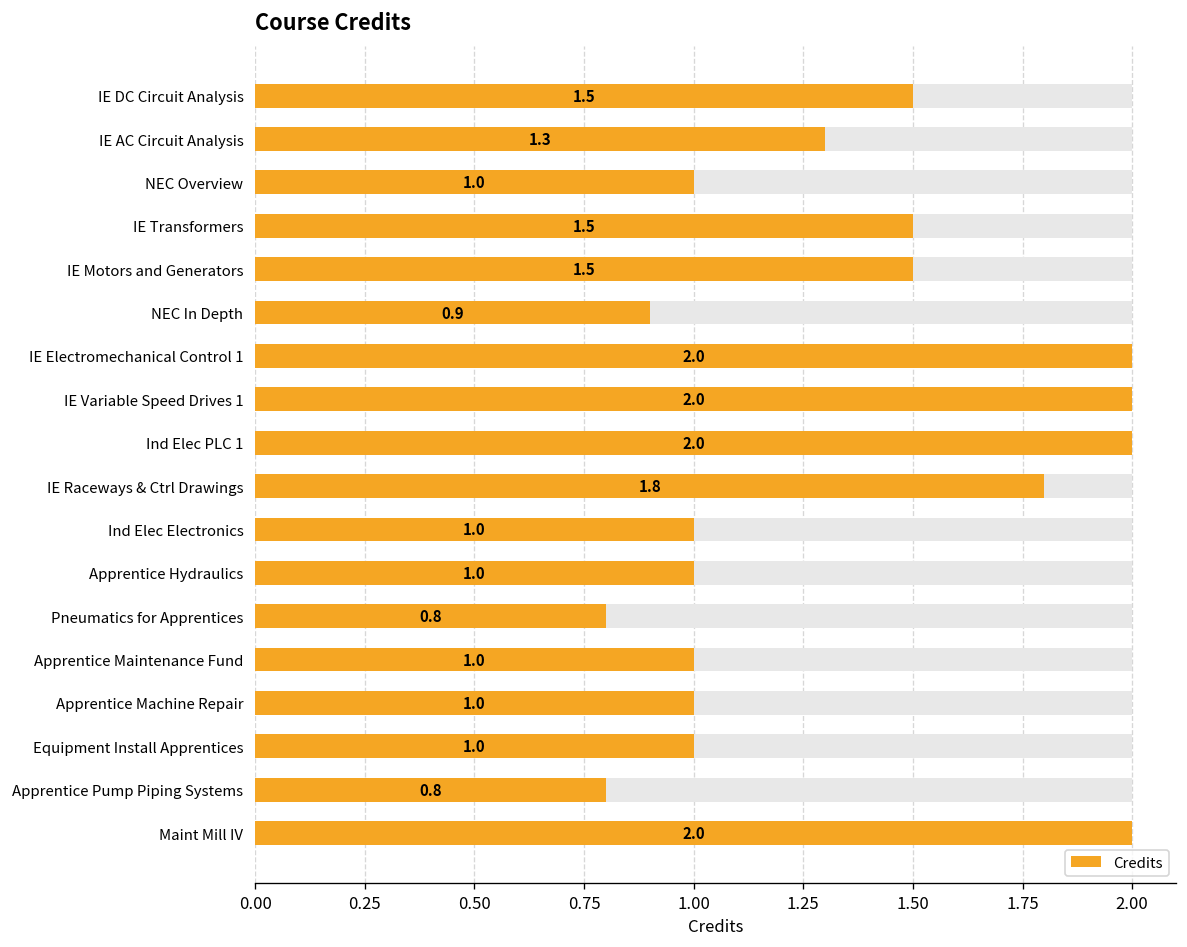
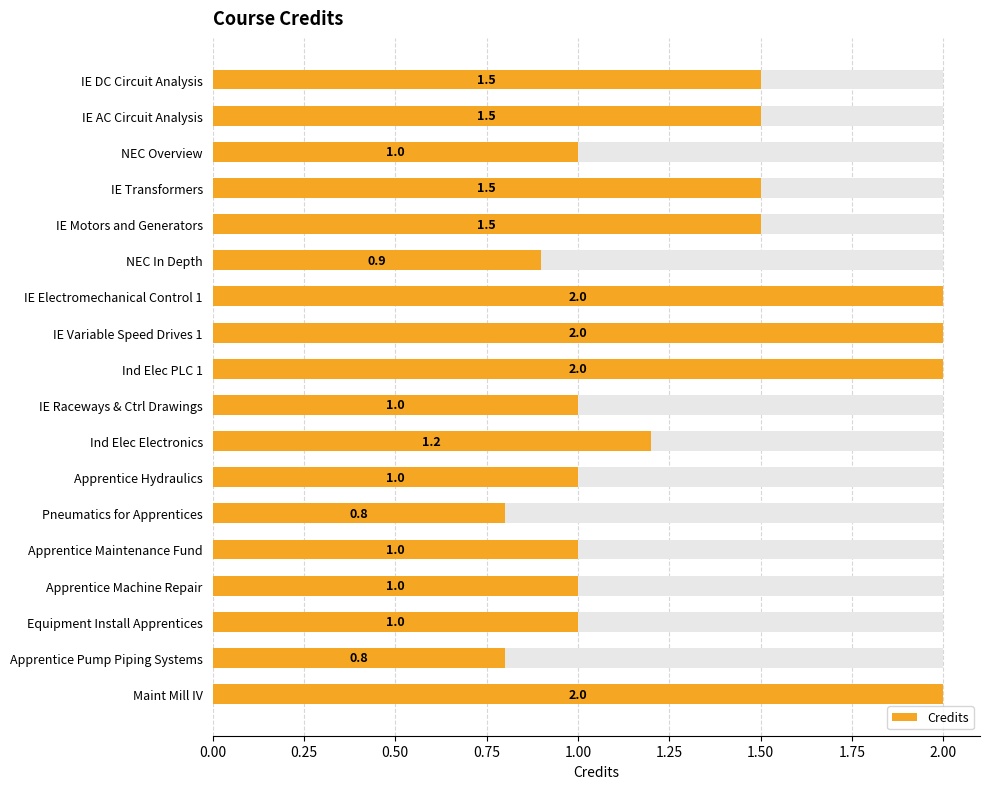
Credits, IE AC Circuit Analysis: 1.3 -> 1.5
Credits, IE Raceways & Ctrl Drawings: 1.8 -> 1.0
Credits, Ind Elec Electronics: 1.0 -> 1.2
